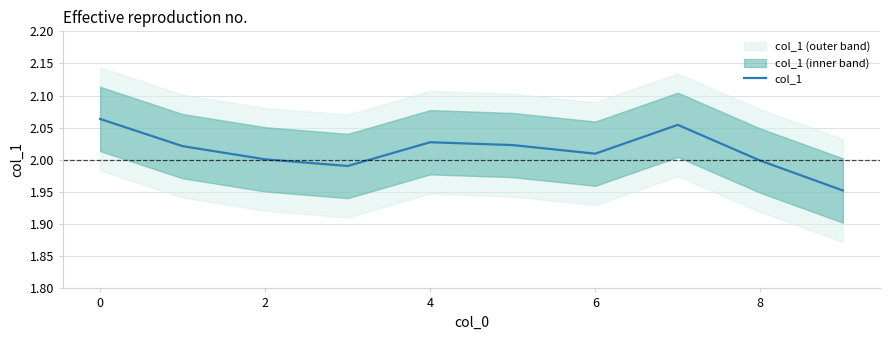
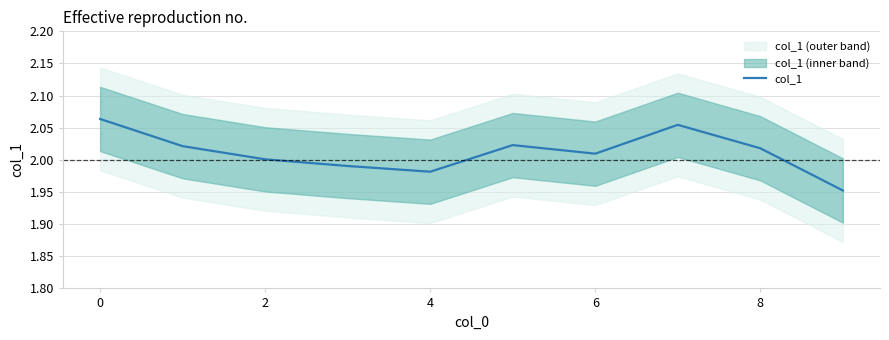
col_1, 4: 2.03 -> 1.98
col_1, 8: 2.00 -> 2.02
